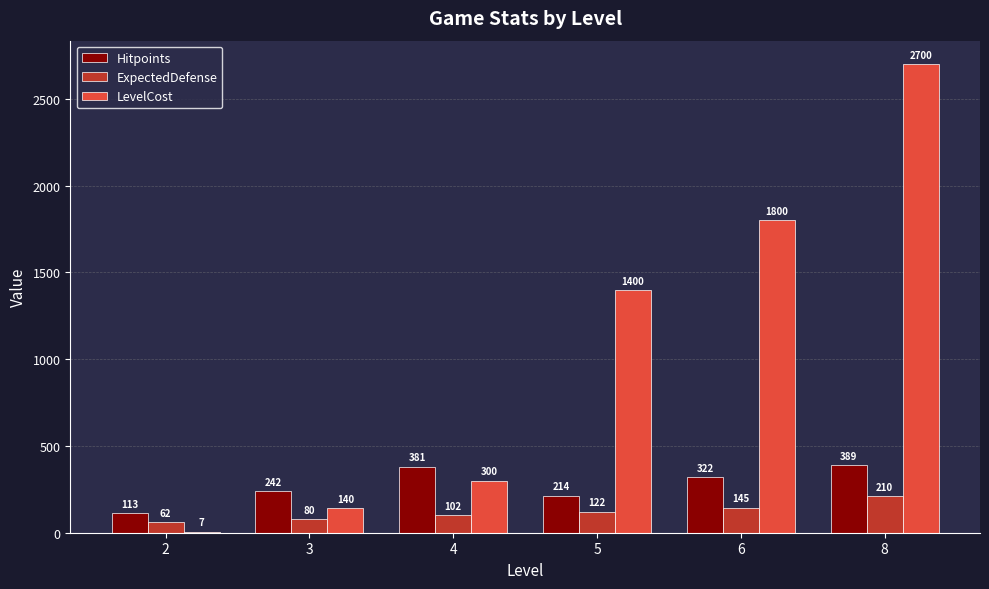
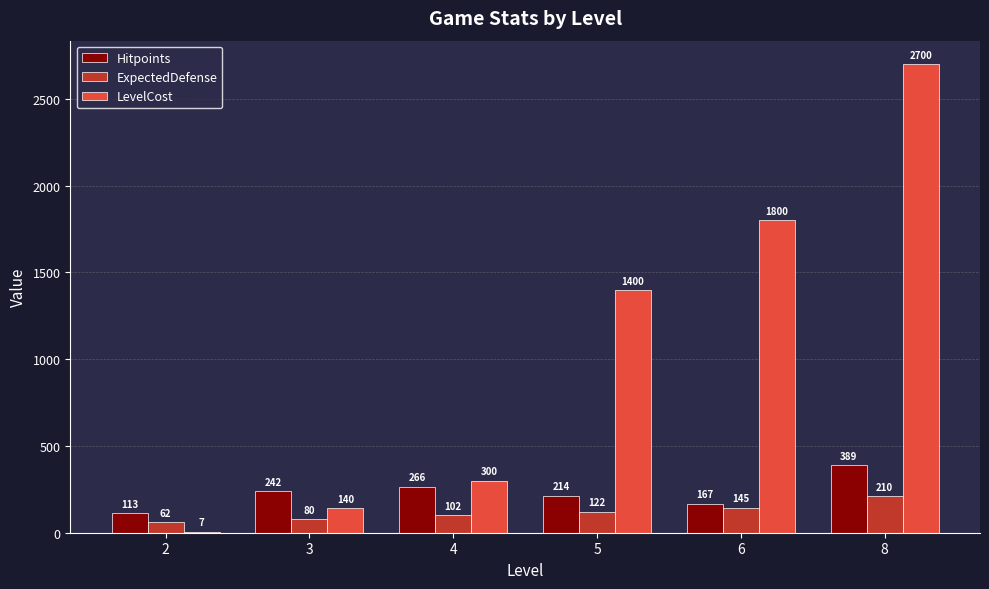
Hitpoints, 4: 381 -> 266
Hitpoints, 6: 322 -> 167
